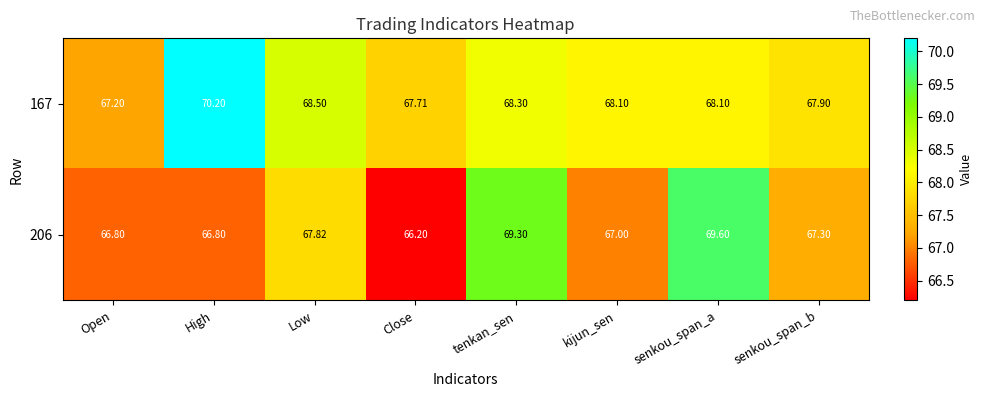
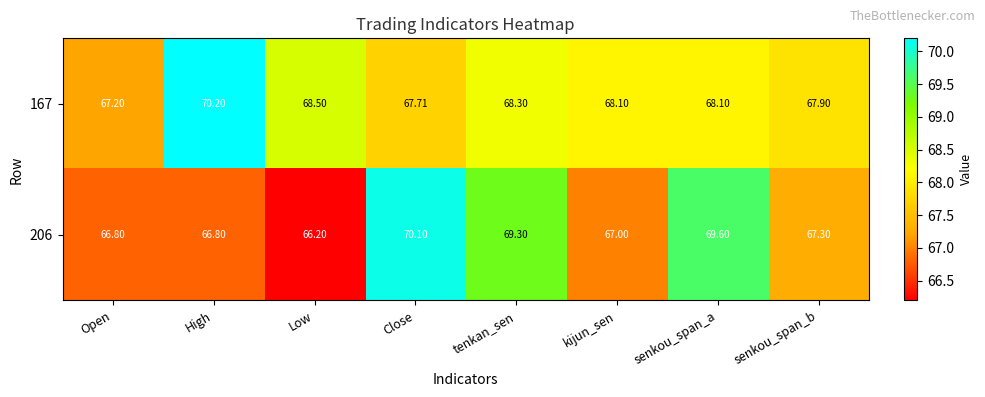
206, Low: 67.82 -> 66.20
206, Close: 66.20 -> 70.10
